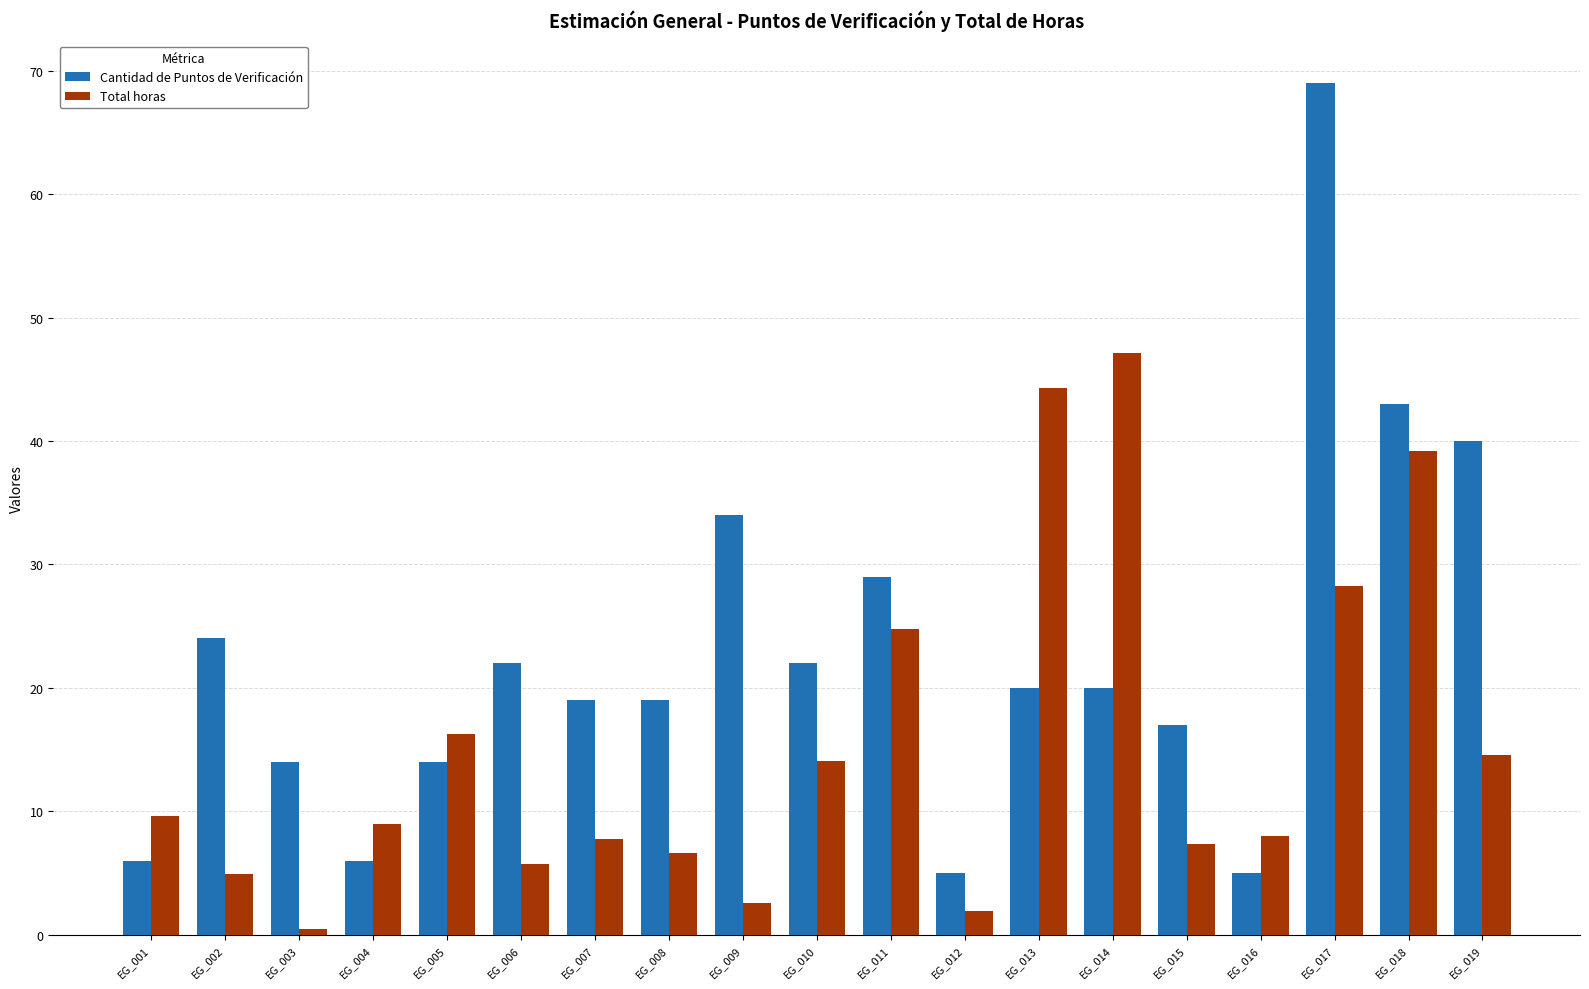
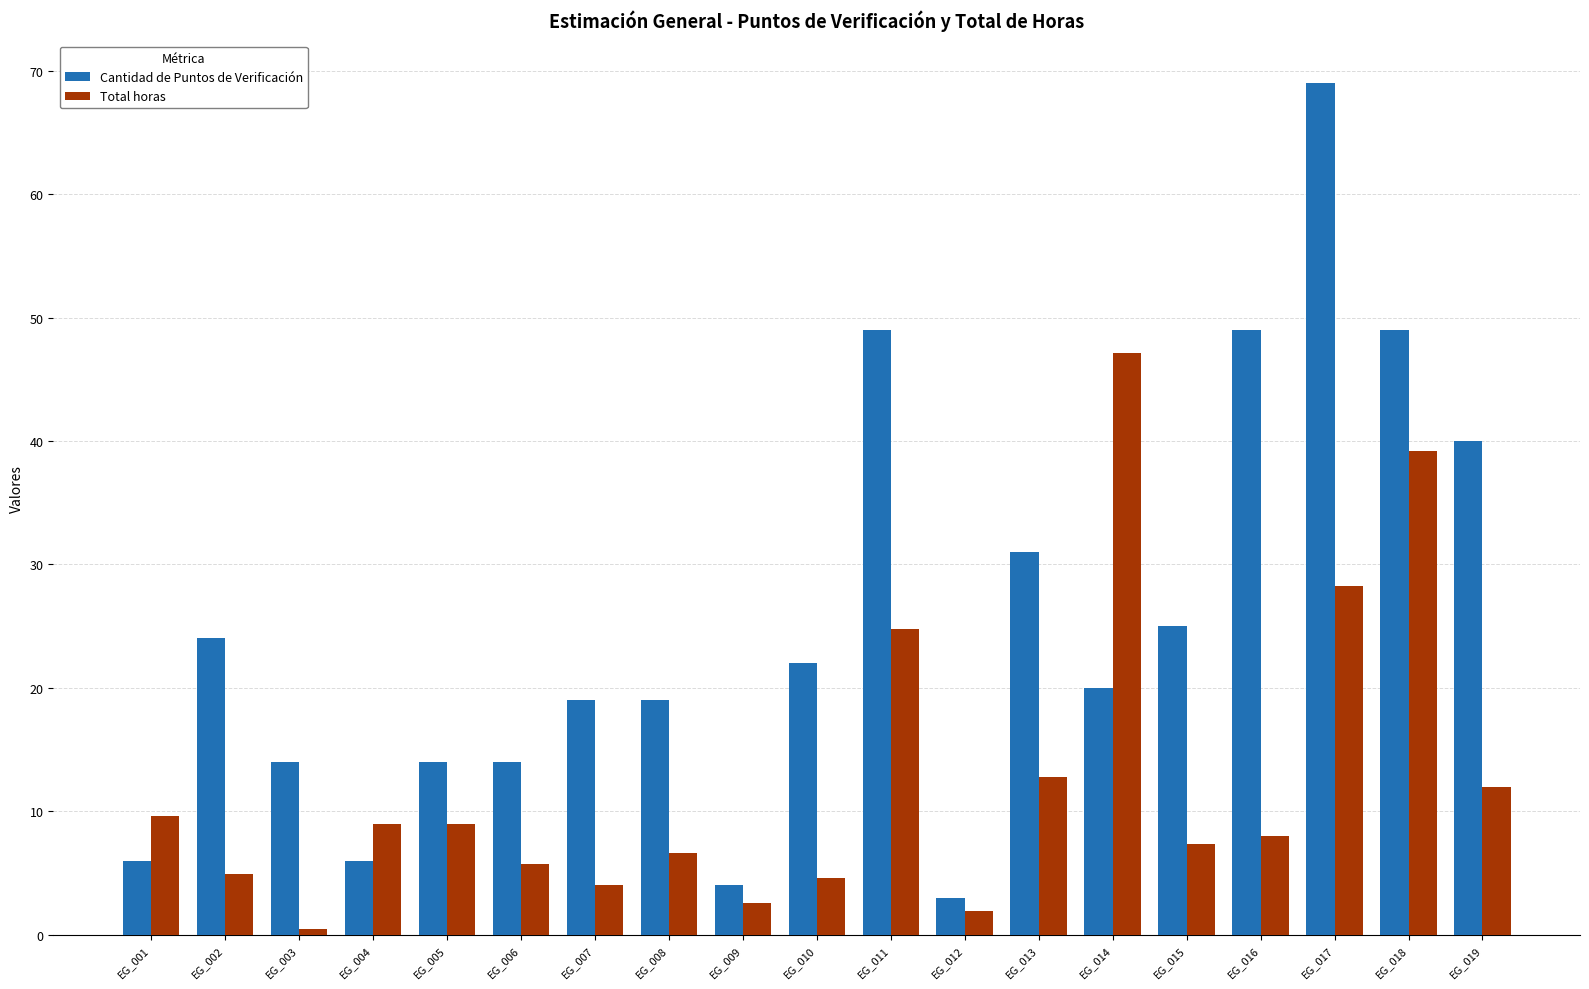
Total horas, EG_005: 16.2 -> 9.0
Cantidad de Puntos de Verificación, EG_006: 22 -> 14
Total horas, EG_007: 7.8 -> 4.1
Cantidad de Puntos de Verificación, EG_009: 34 -> 4
Total horas, EG_010: 14.1 -> 4.6
Cantidad de Puntos de Verificación, EG_011: 29 -> 49
Cantidad de Puntos de Verificación, EG_012: 5 -> 3
Cantidad de Puntos de Verificación, EG_013: 20 -> 31
Total horas, EG_013: 44.3 -> 12.8
Cantidad de Puntos de Verificación, EG_015: 17 -> 25
Cantidad de Puntos de Verificación, EG_016: 5 -> 49
Cantidad de Puntos de Verificación, EG_018: 43 -> 49
Total horas, EG_019: 14.6 -> 12.0
